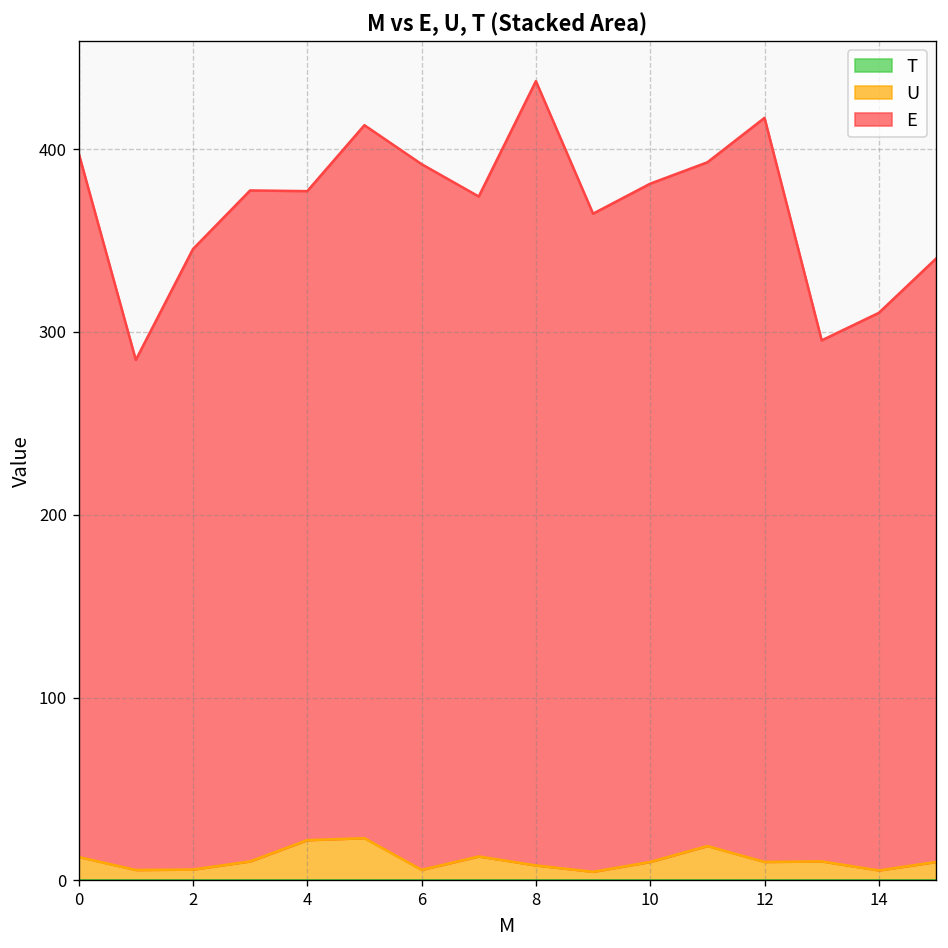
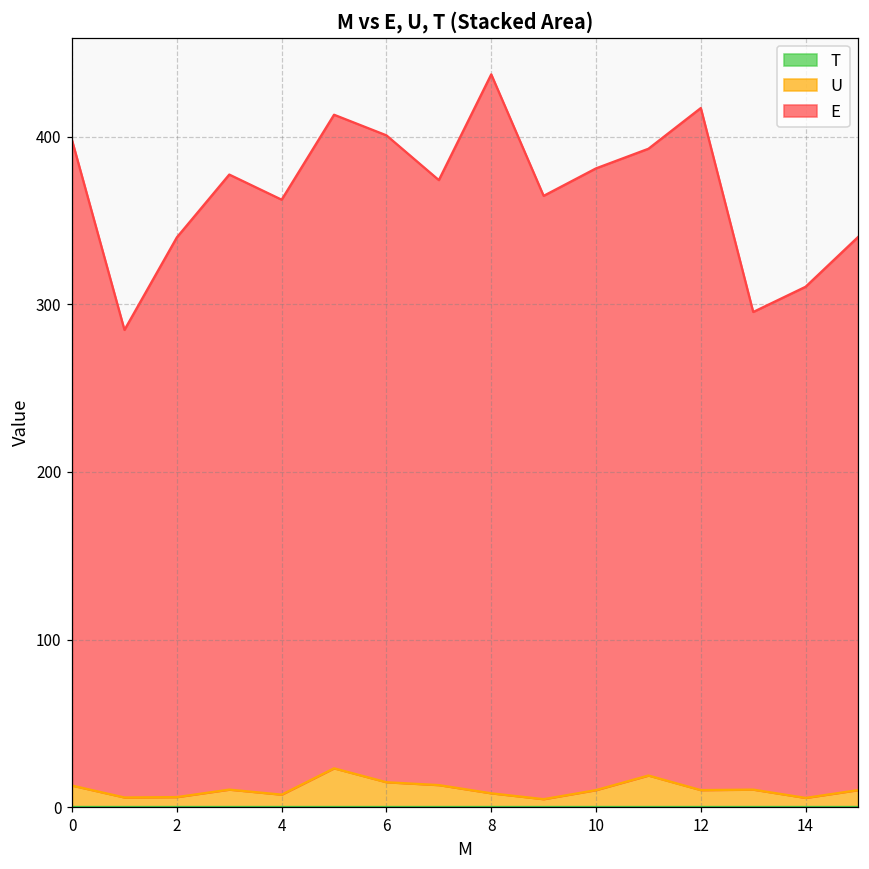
E, 2: 339 -> 334
U, 4: 22 -> 7
U, 6: 6 -> 15
